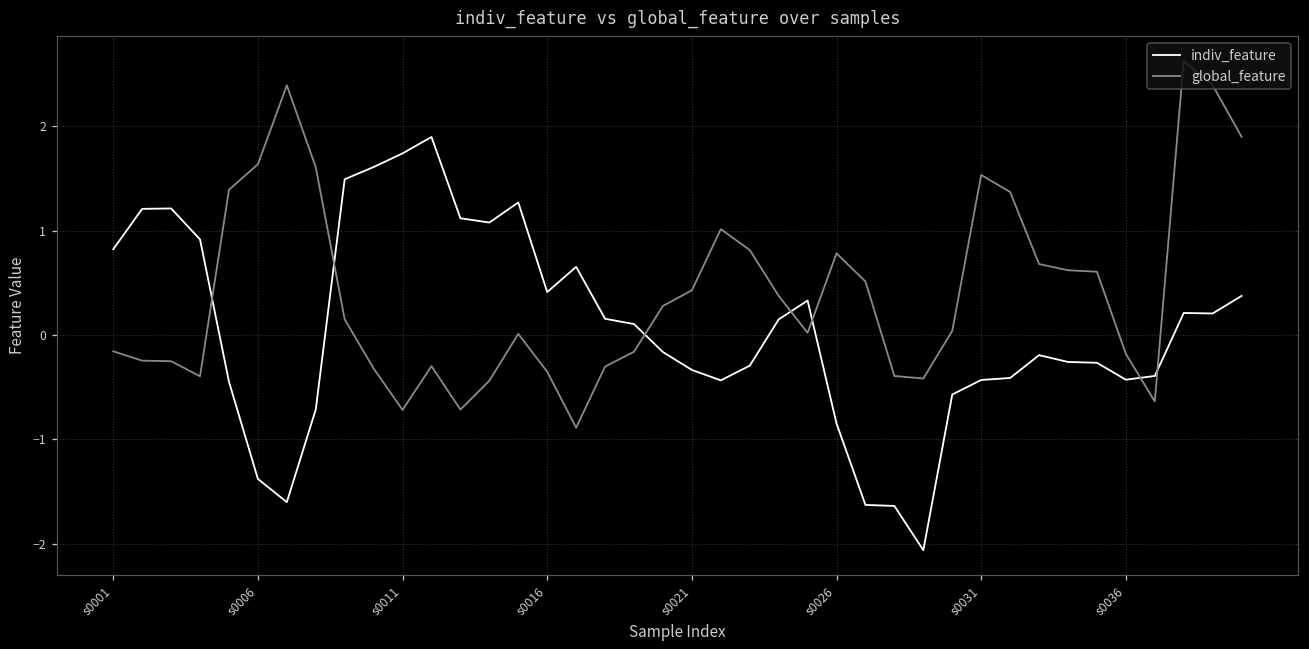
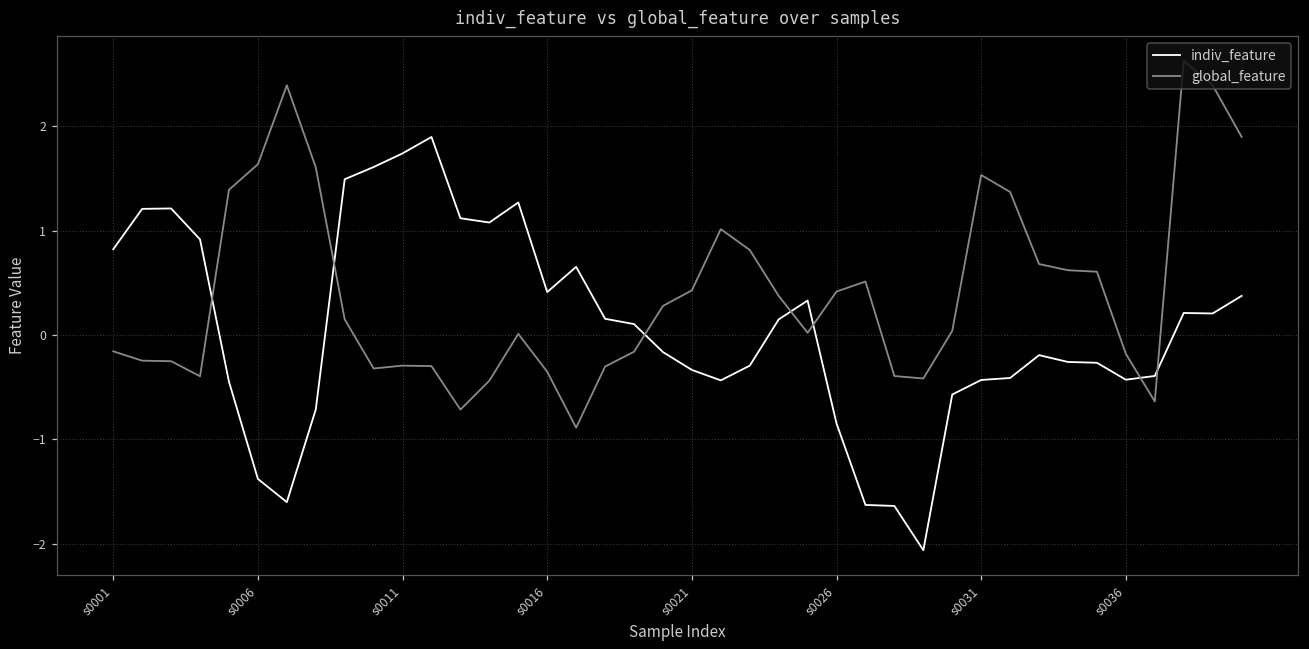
global_feature, s0011: -0.7 -> -0.3
global_feature, s0026: 0.8 -> 0.4
